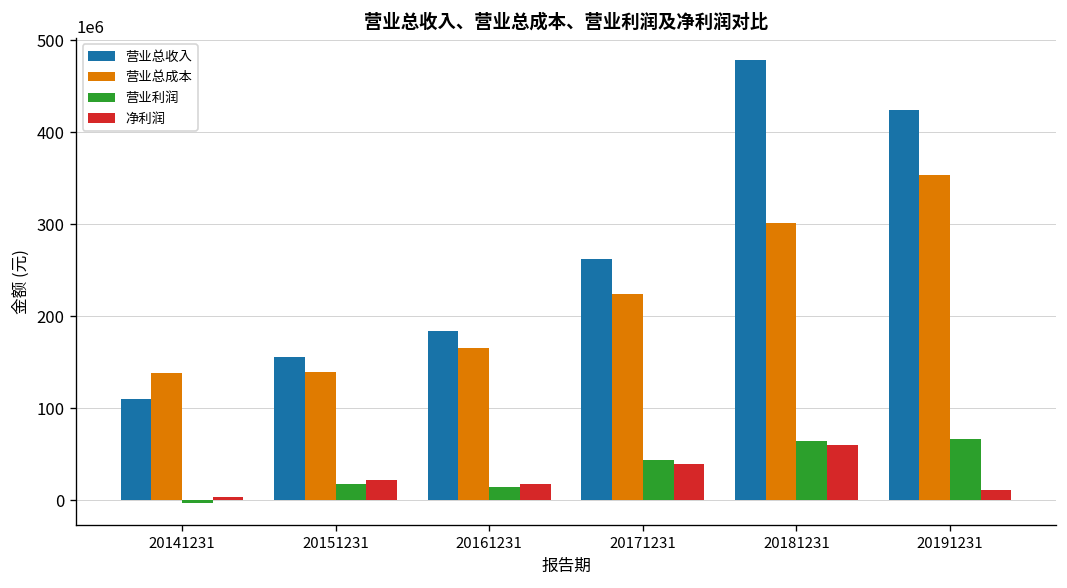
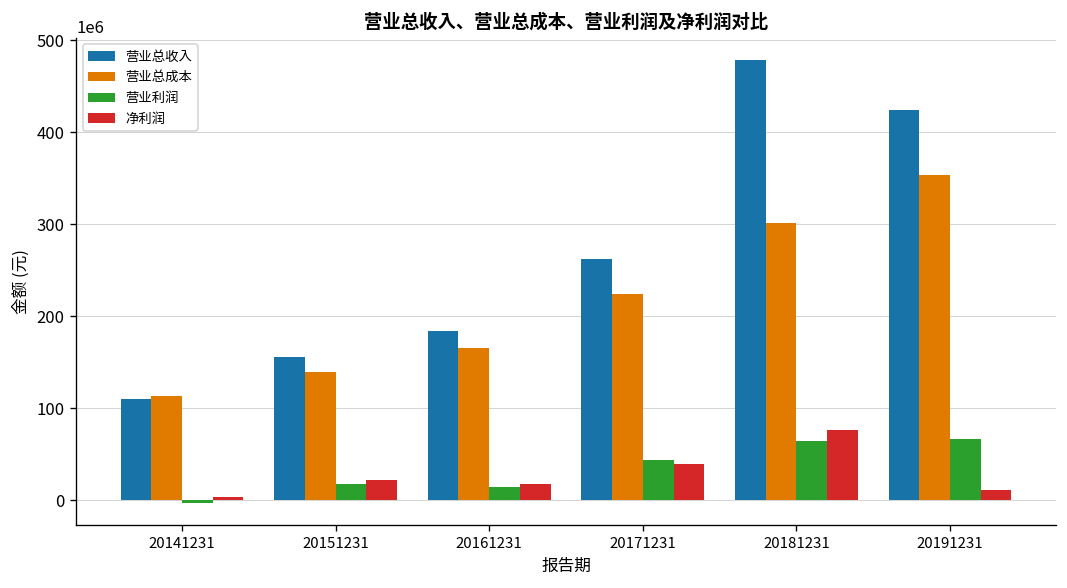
营业总成本, 20141231: 140000000 -> 110000000
净利润, 20181231: 60000000 -> 80000000
